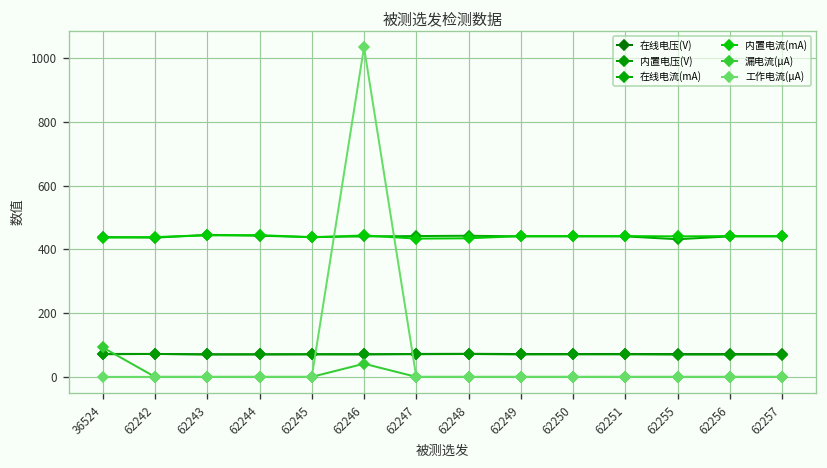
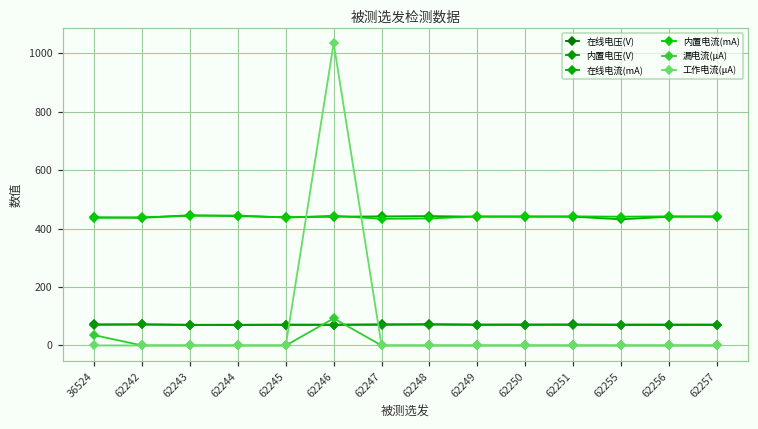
漏电流(μA), 36524: 90 -> 40
漏电流(μA), 62246: 40 -> 90
